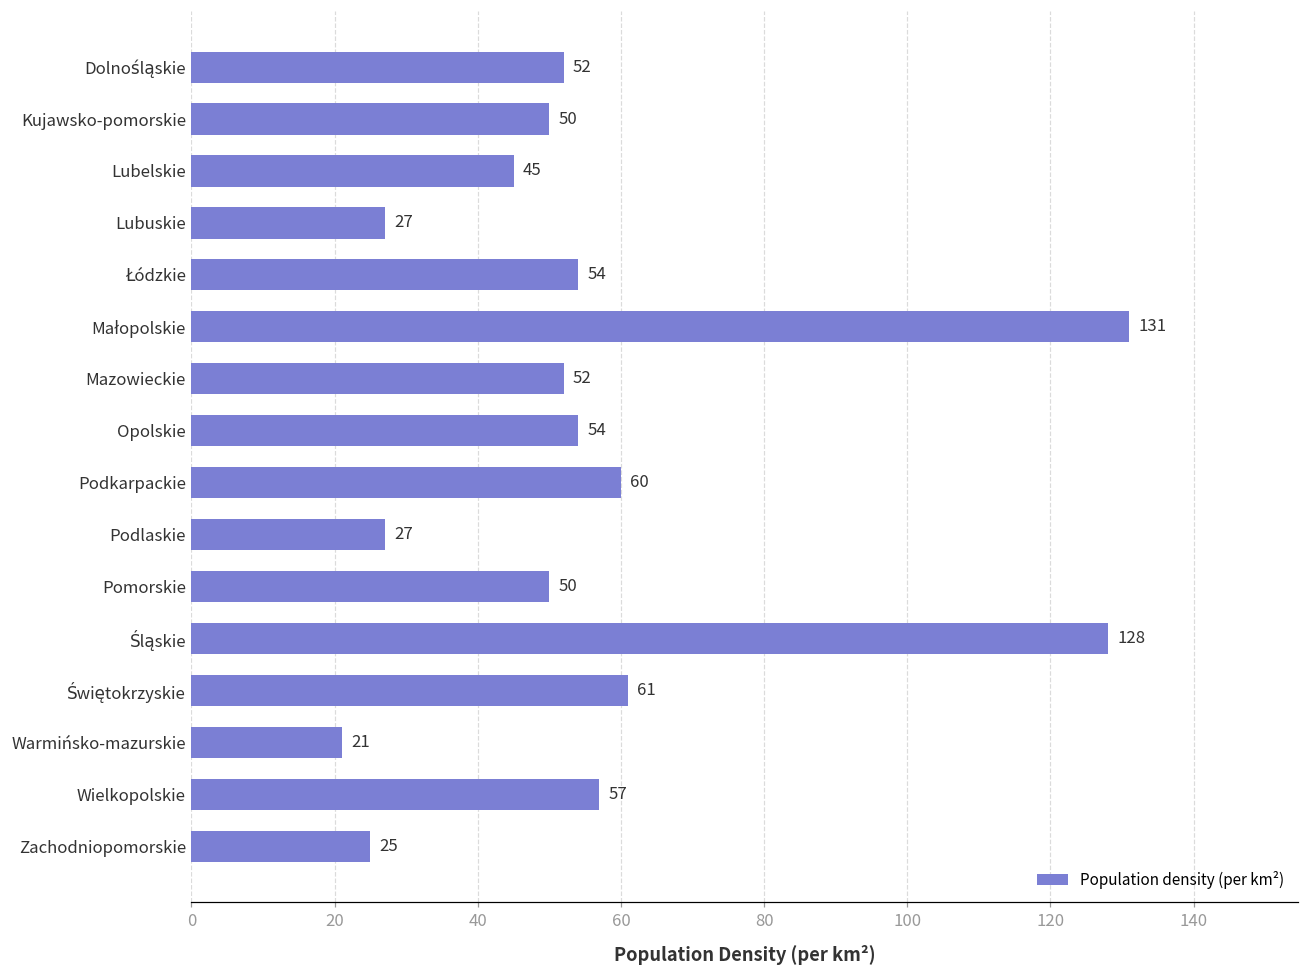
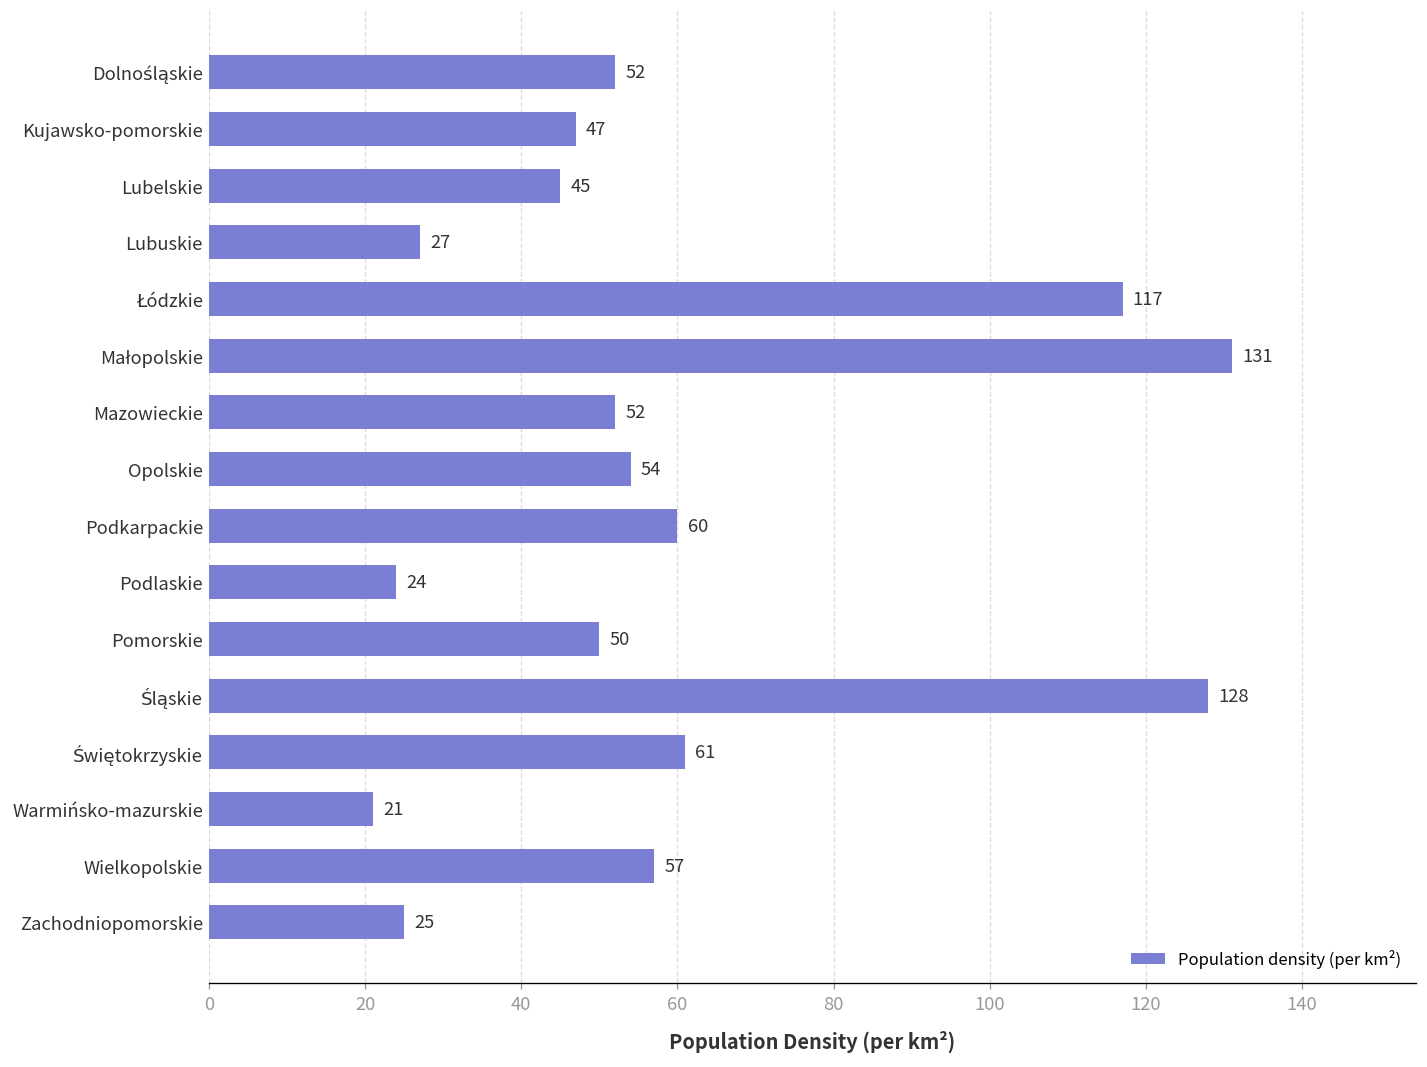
Kujawsko-pomorskie: 50 -> 47
Łódzkie: 54 -> 117
Podlaskie: 27 -> 24
